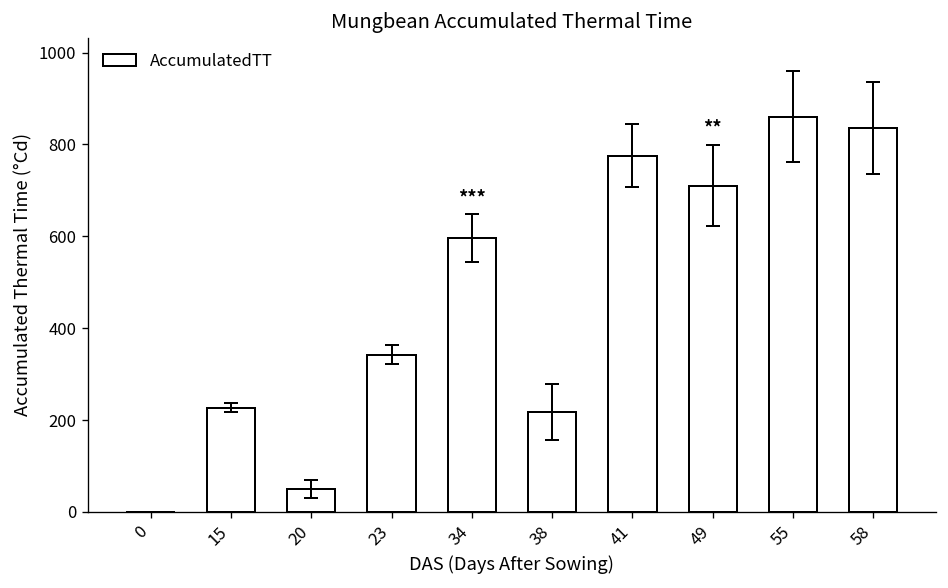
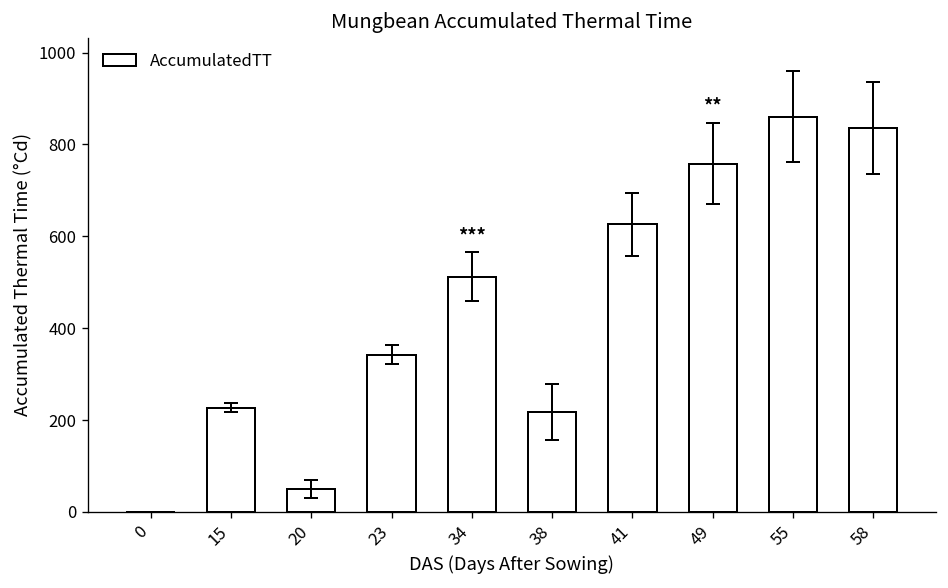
AccumulatedTT, 34: 600 -> 510
AccumulatedTT, 41: 780 -> 630
AccumulatedTT, 49: 710 -> 760
